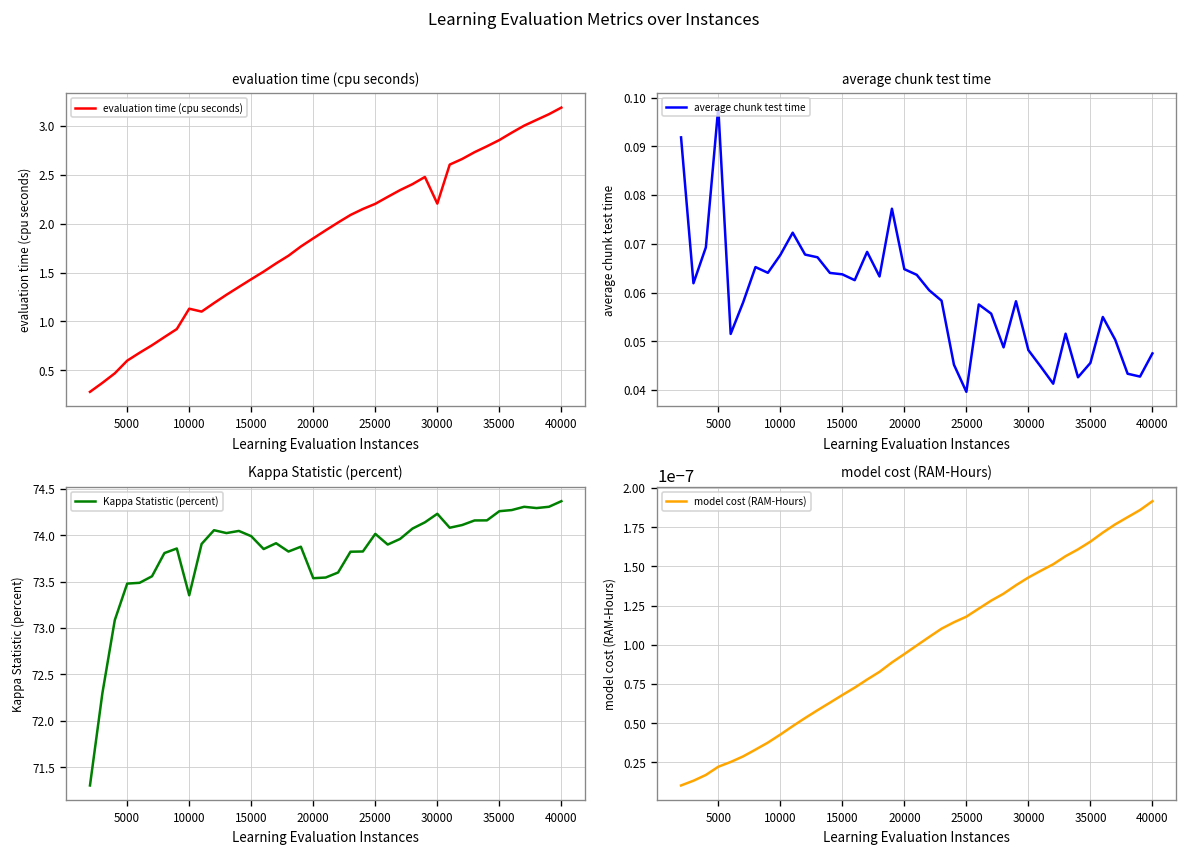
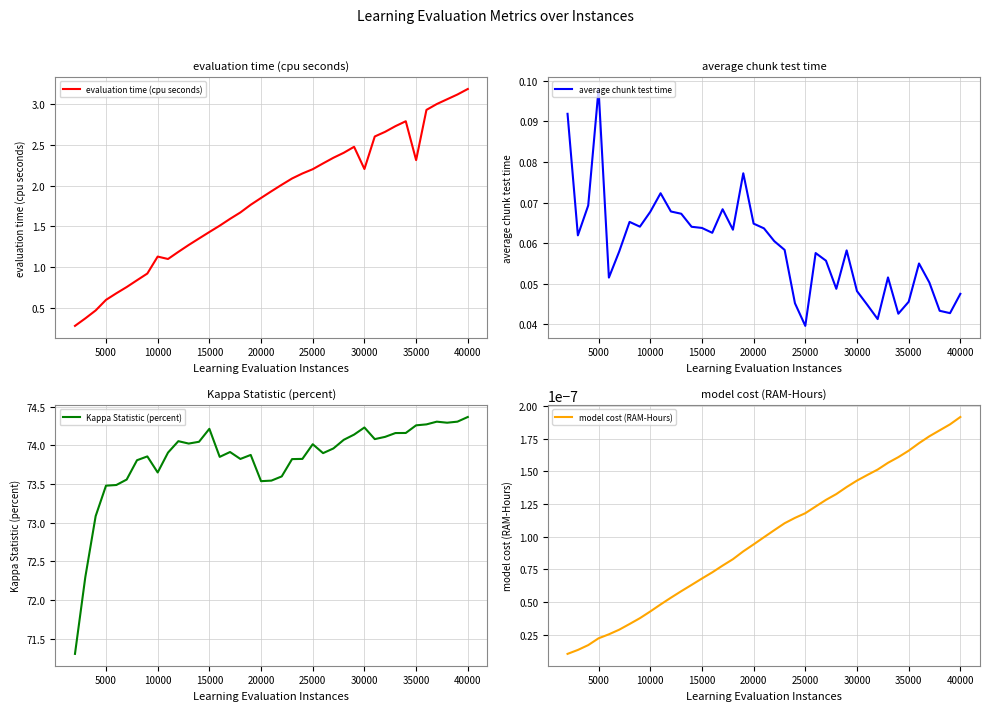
evaluation time (cpu seconds), 35000: 2.9 -> 2.3
Kappa Statistic (percent), 10000: 73.4 -> 73.6
Kappa Statistic (percent), 15000: 74.0 -> 74.2
